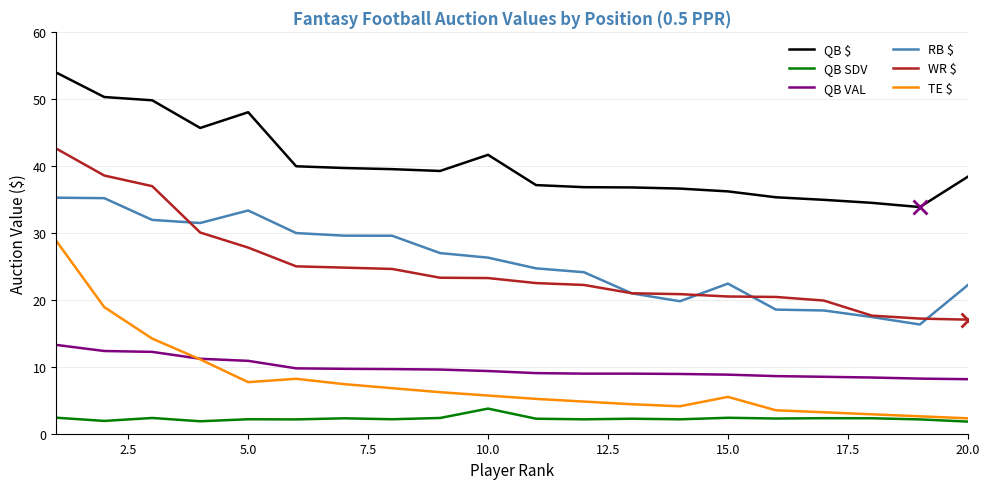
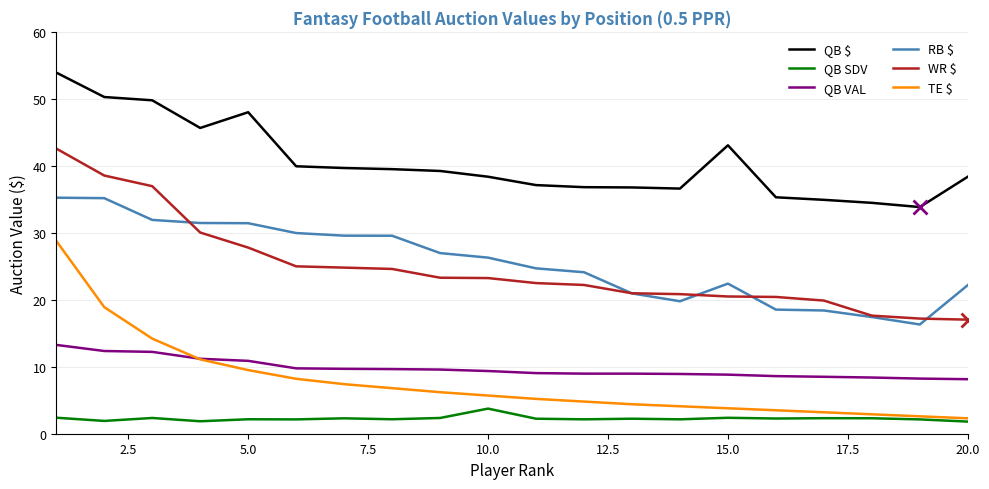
RB $, 5.0: 33 -> 31
TE $, 5.0: 8 -> 10
QB $, 10.0: 42 -> 38
QB $, 15.0: 36 -> 43
TE $, 15.0: 6 -> 4
